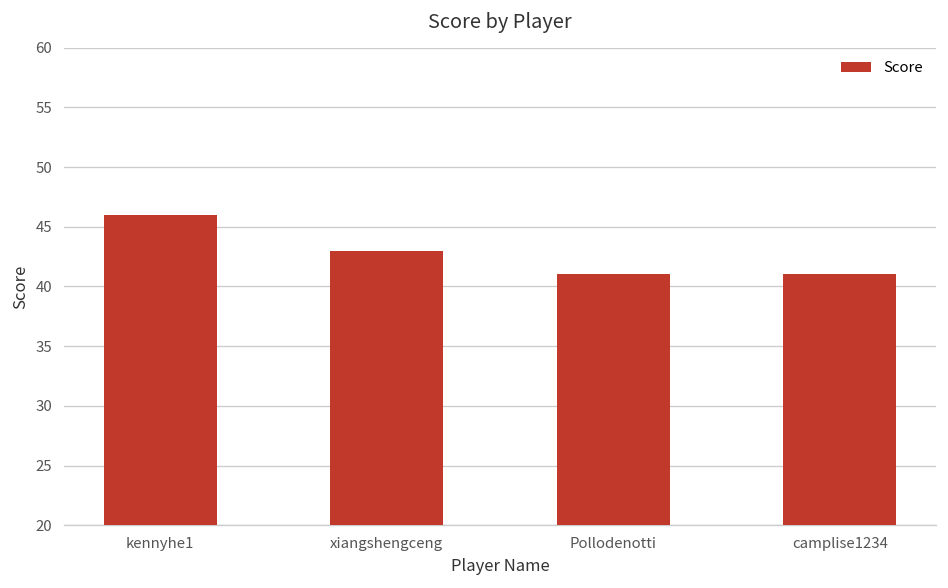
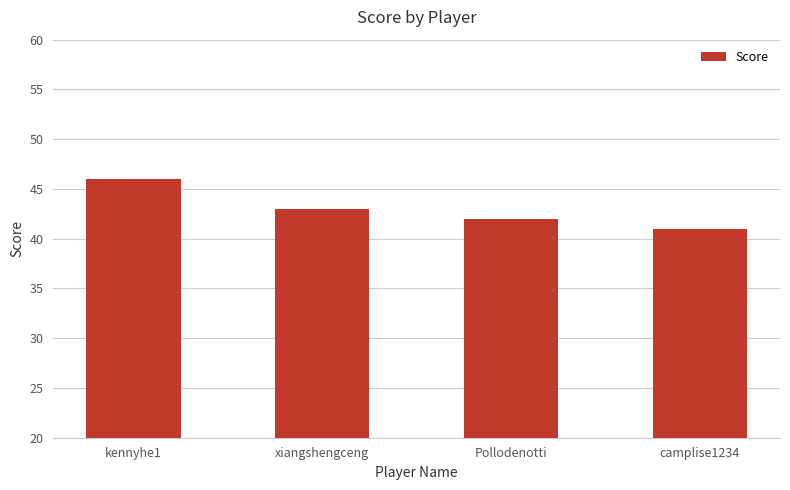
Pollodenotti: 41 -> 42
